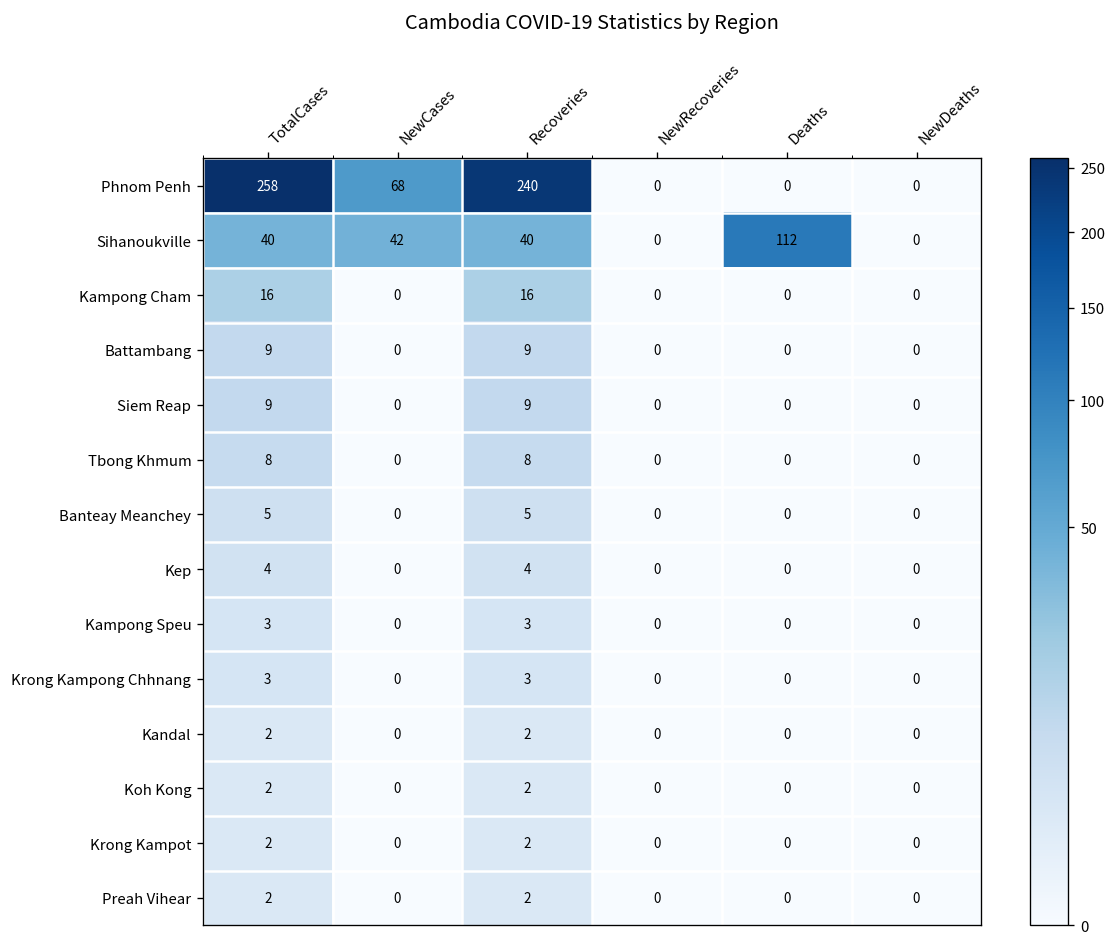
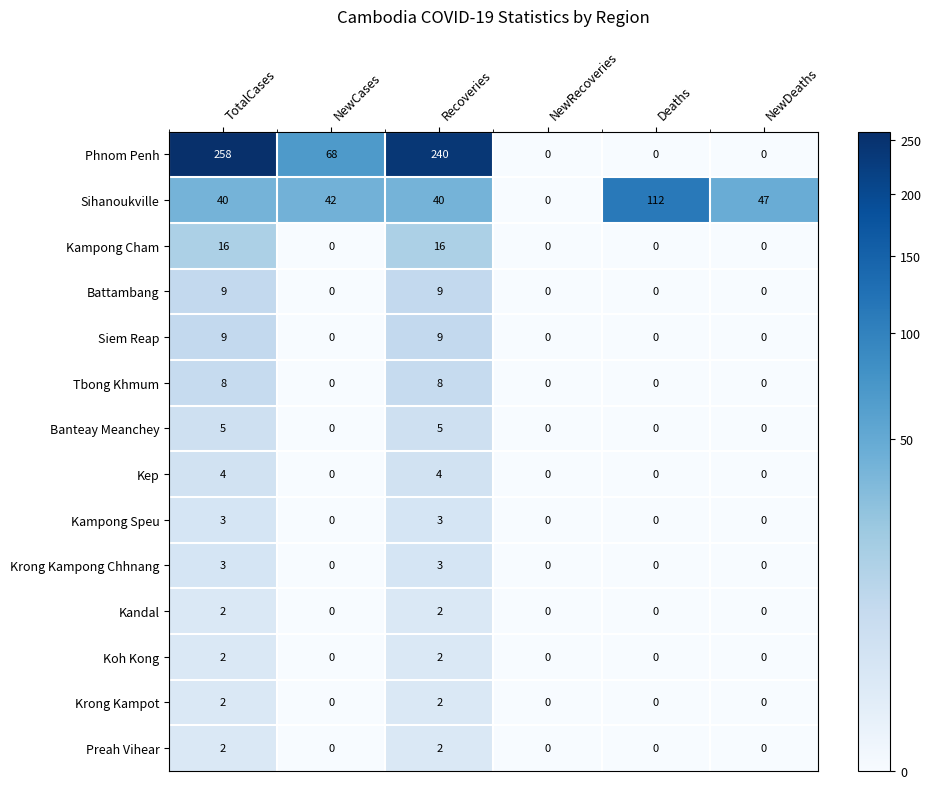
Sihanoukville, NewDeaths: 0 -> 47
